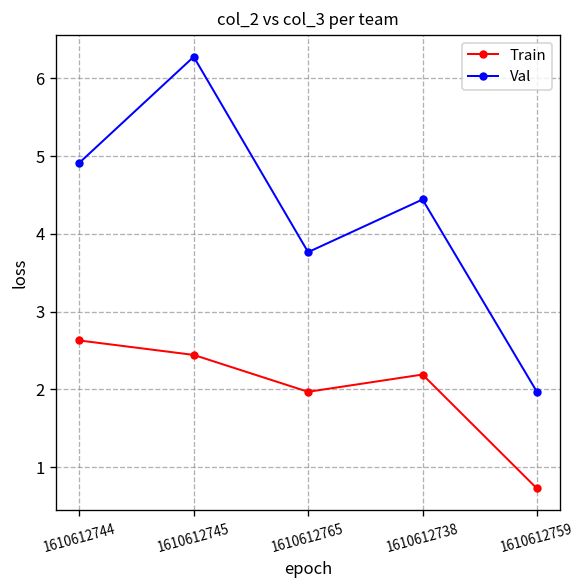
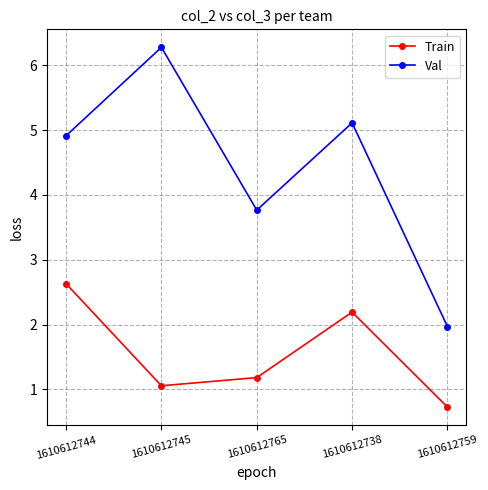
Train, 1610612745: 2.4 -> 1.1
Train, 1610612765: 2.0 -> 1.2
Val, 1610612738: 4.4 -> 5.1
